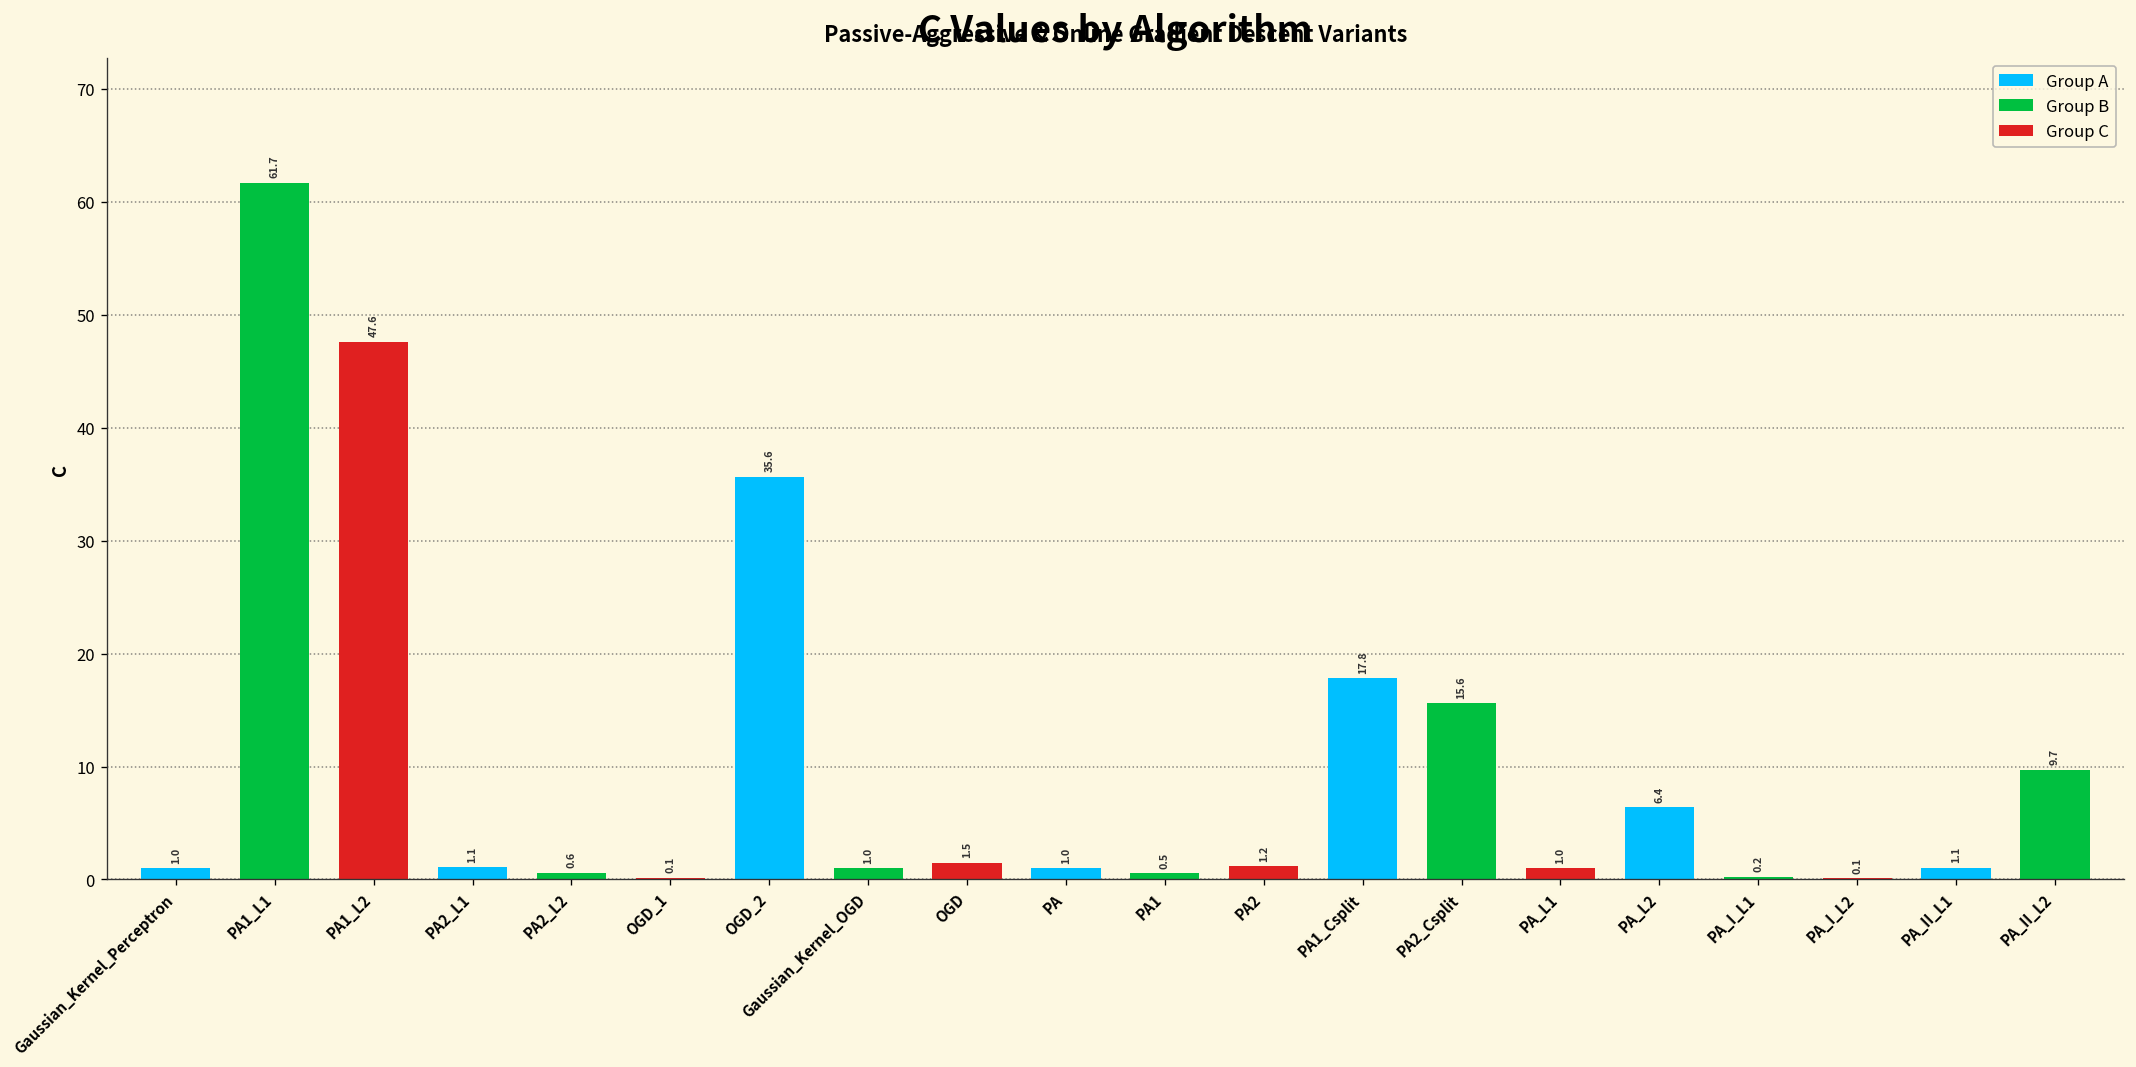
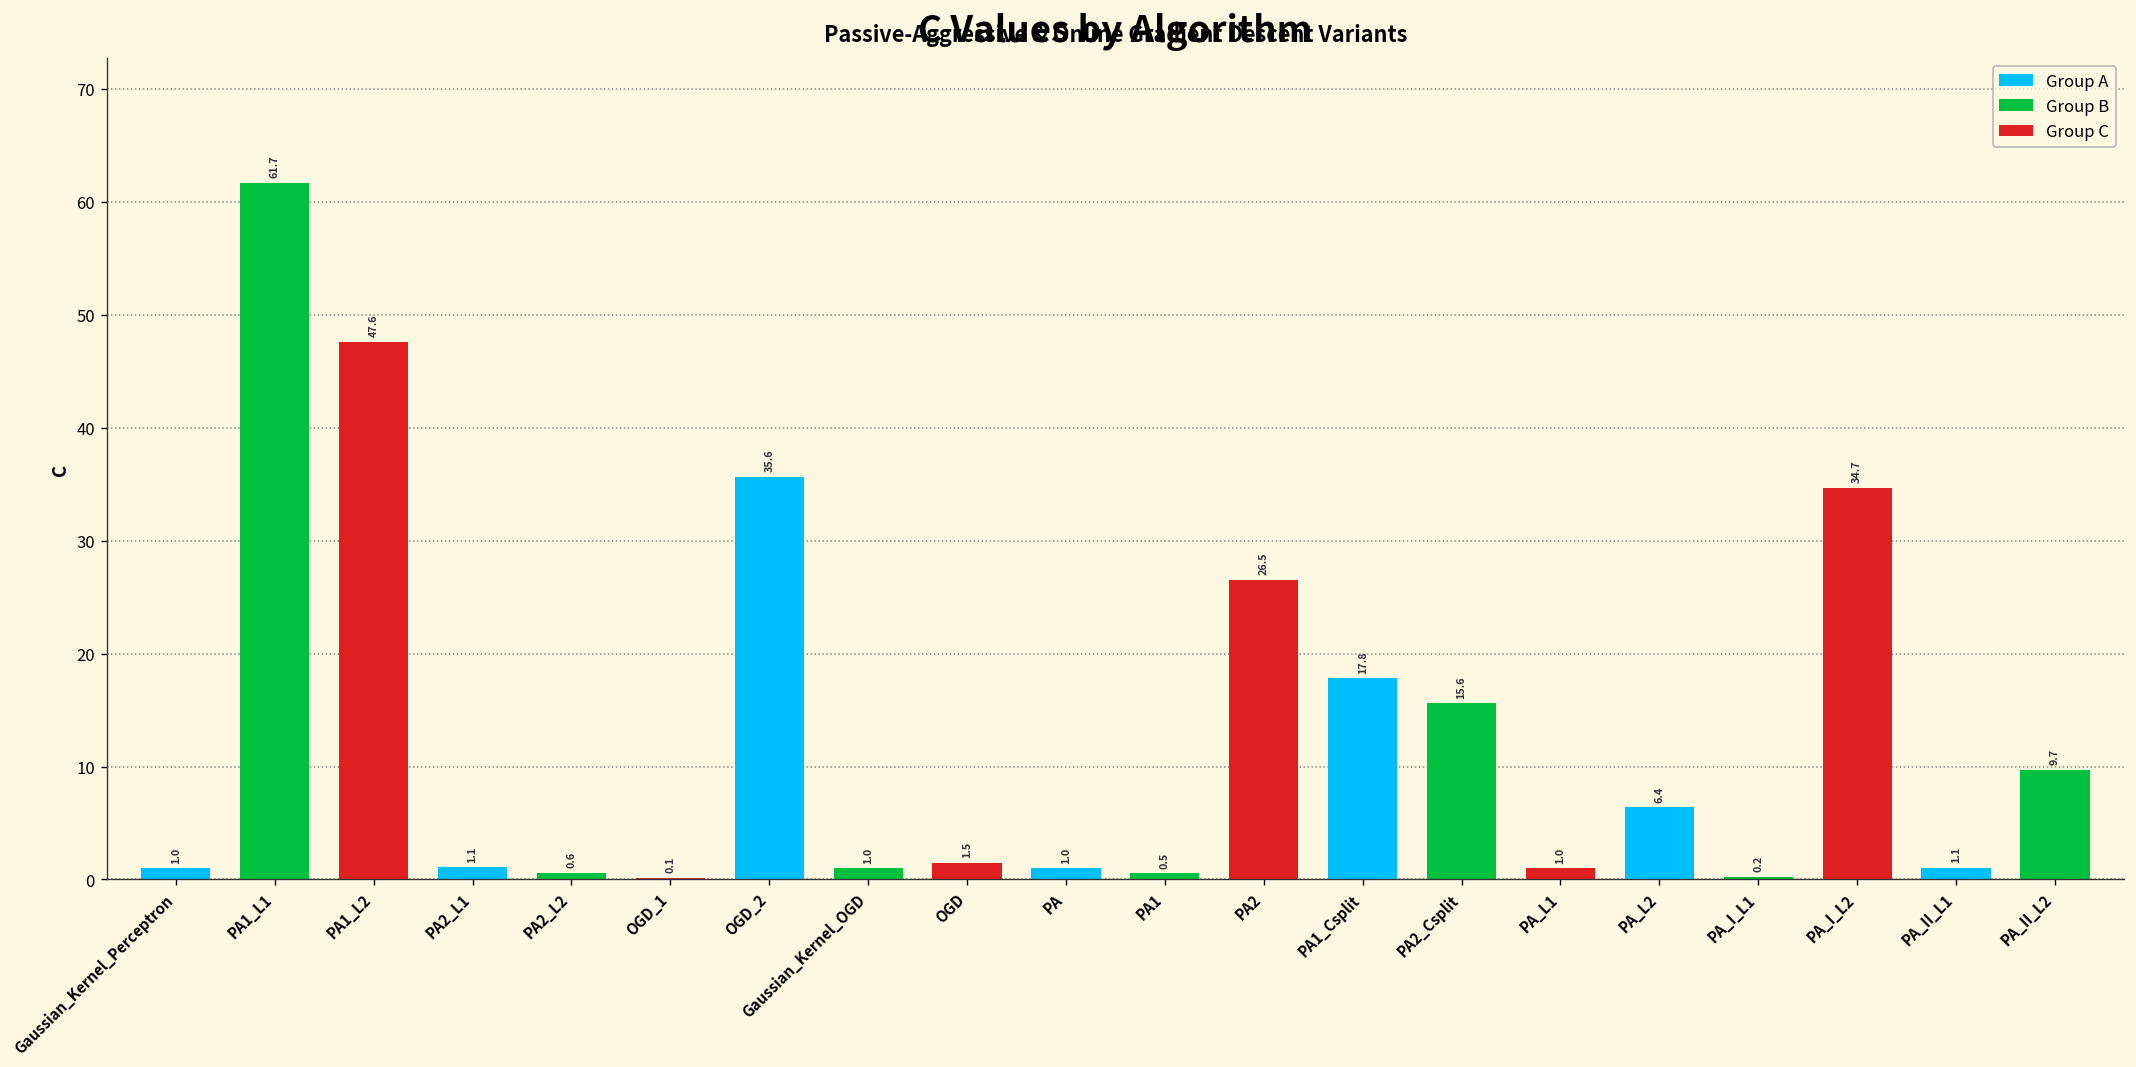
PA2: 1.2 -> 26.5
PA_I_L2: 0.1 -> 34.7
